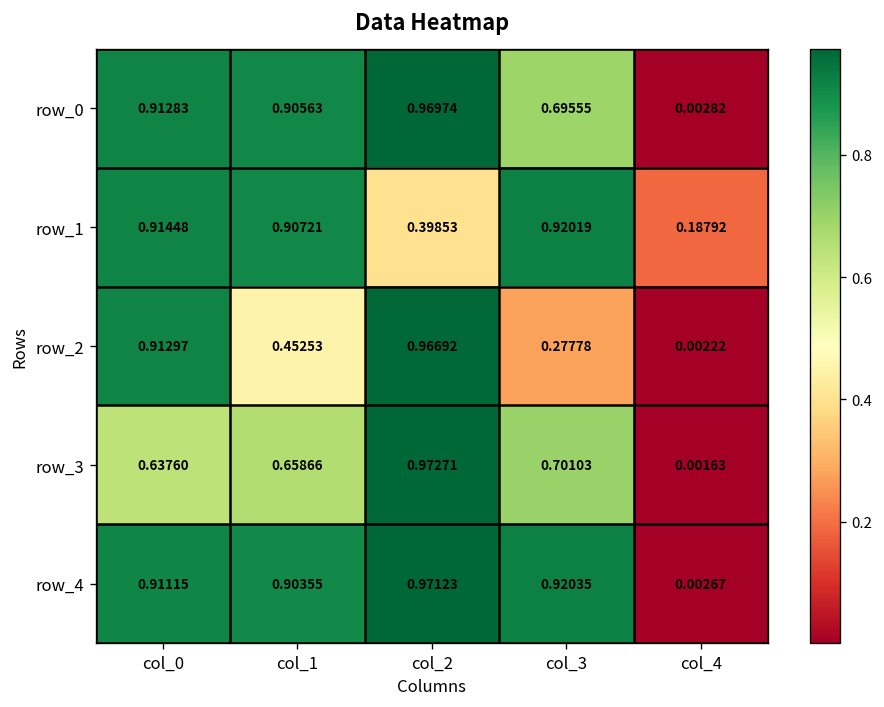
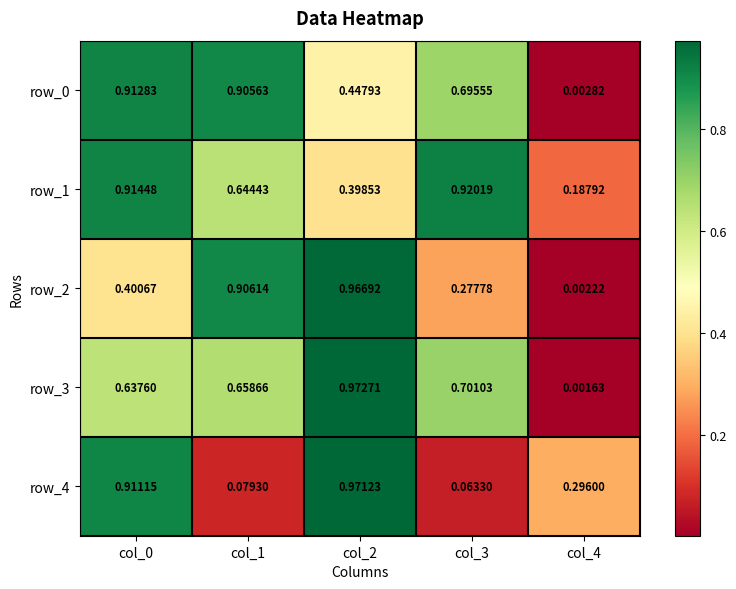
row_0, col_2: 0.96974 -> 0.44793
row_1, col_1: 0.90721 -> 0.64443
row_2, col_0: 0.91297 -> 0.40067
row_2, col_1: 0.45253 -> 0.90614
row_4, col_1: 0.90355 -> 0.07930
row_4, col_3: 0.92035 -> 0.06330
row_4, col_4: 0.00267 -> 0.29600
